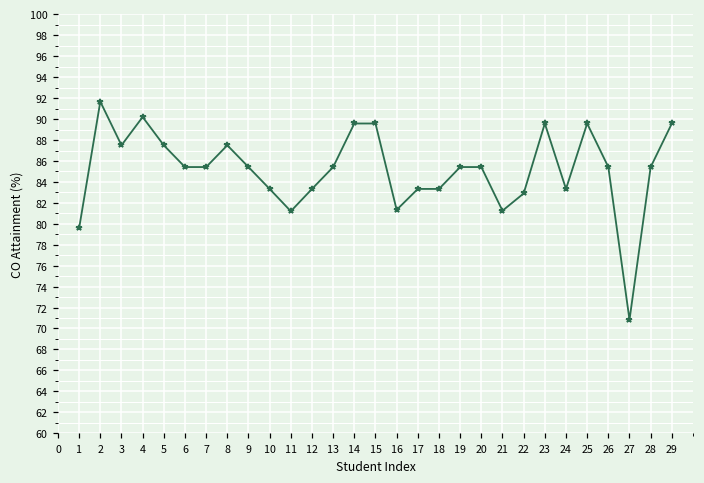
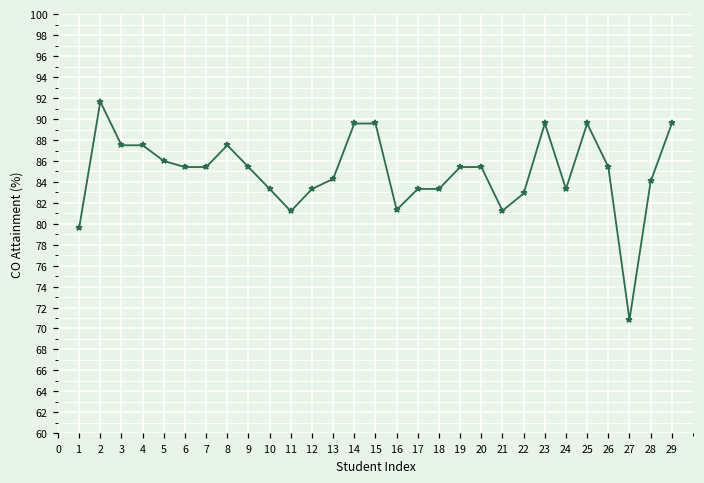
4: 90 -> 88
5: 88 -> 86
13: 85 -> 84
28: 85 -> 84
